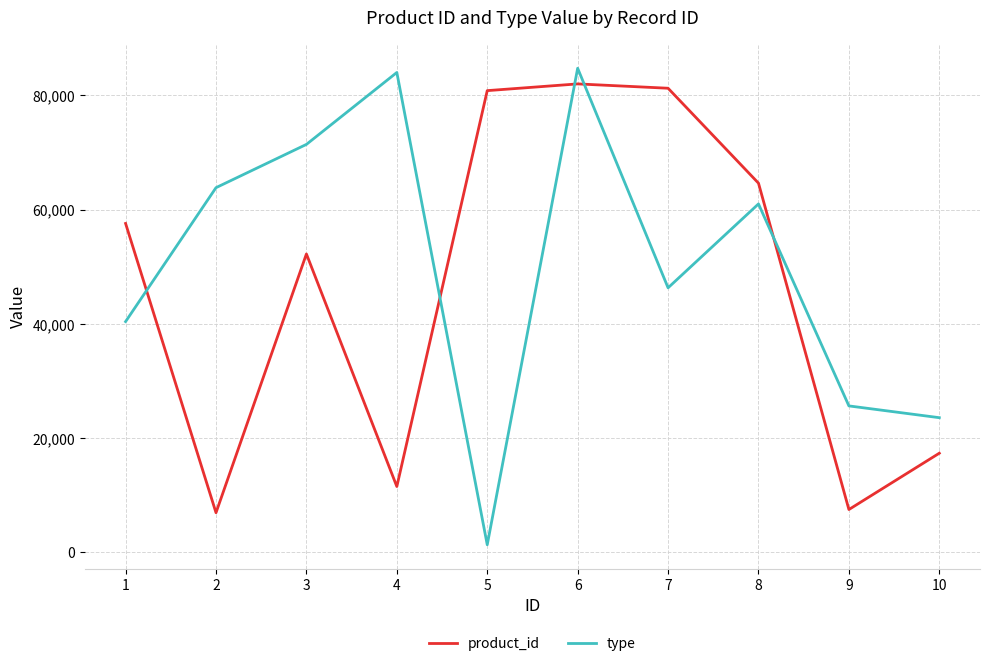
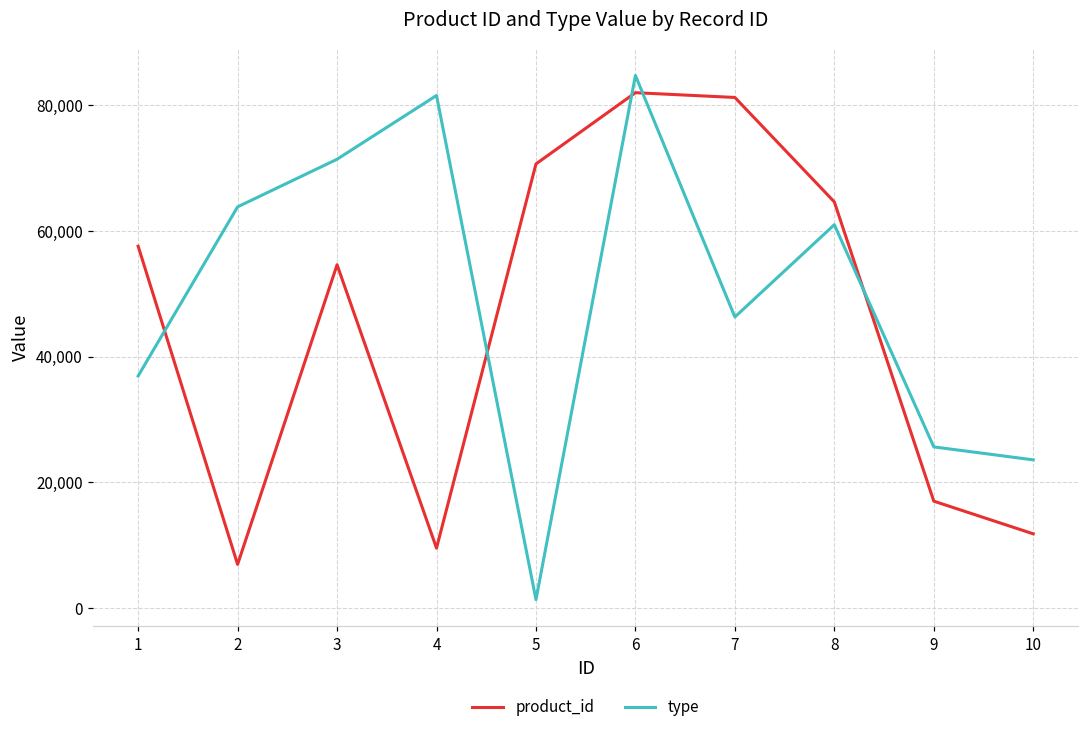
type, 1: 40,000 -> 37,000
product_id, 3: 52,000 -> 55,000
product_id, 4: 12,000 -> 10,000
type, 4: 84,000 -> 82,000
product_id, 5: 81,000 -> 71,000
product_id, 9: 8,000 -> 17,000
product_id, 10: 17,000 -> 12,000
